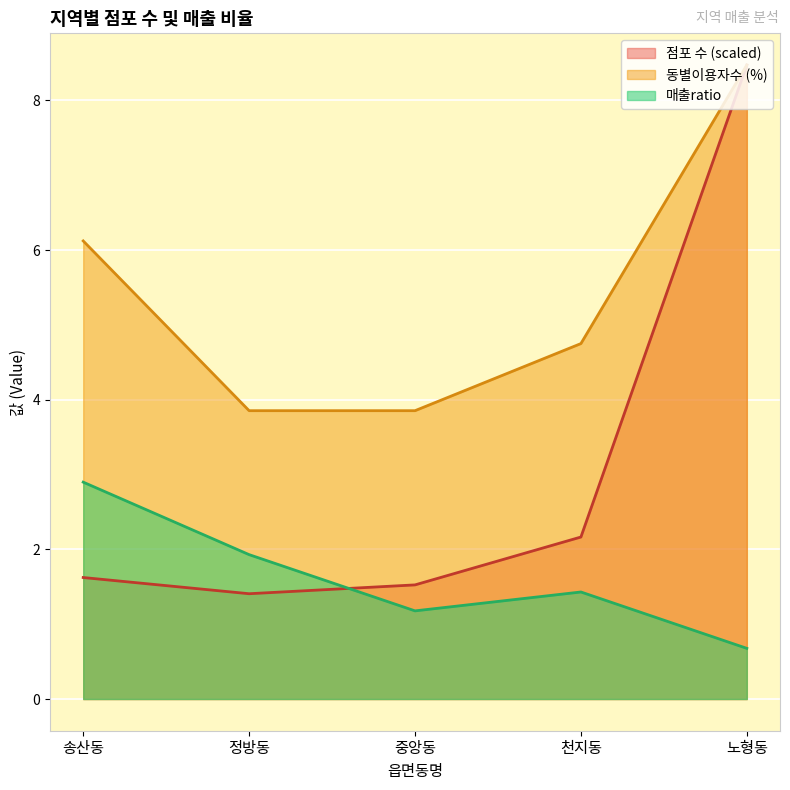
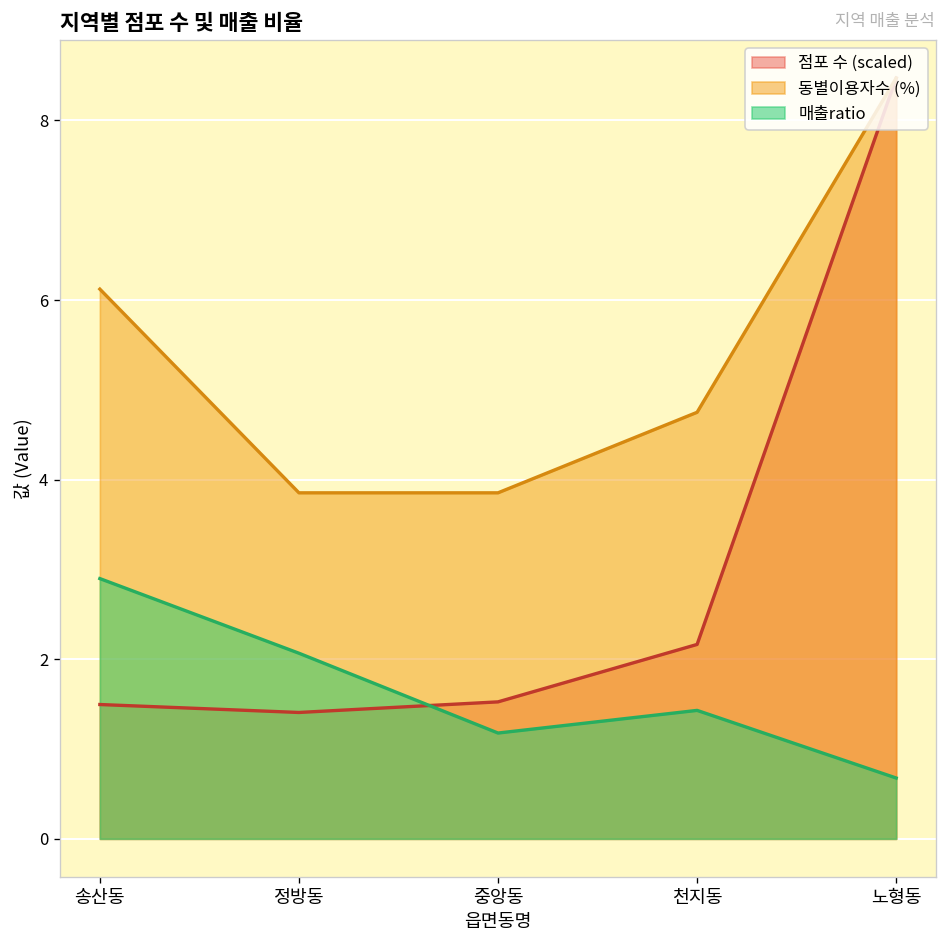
점포 수 (scaled), 송산동: 1.6 -> 1.5
매출ratio, 정방동: 1.9 -> 2.1
